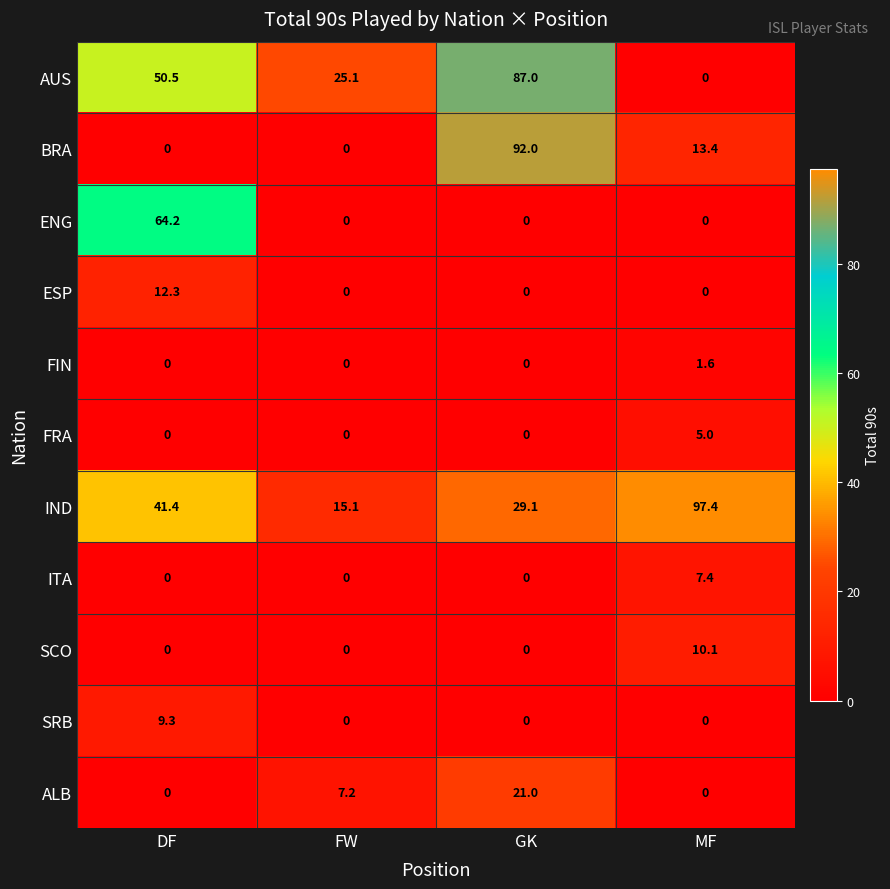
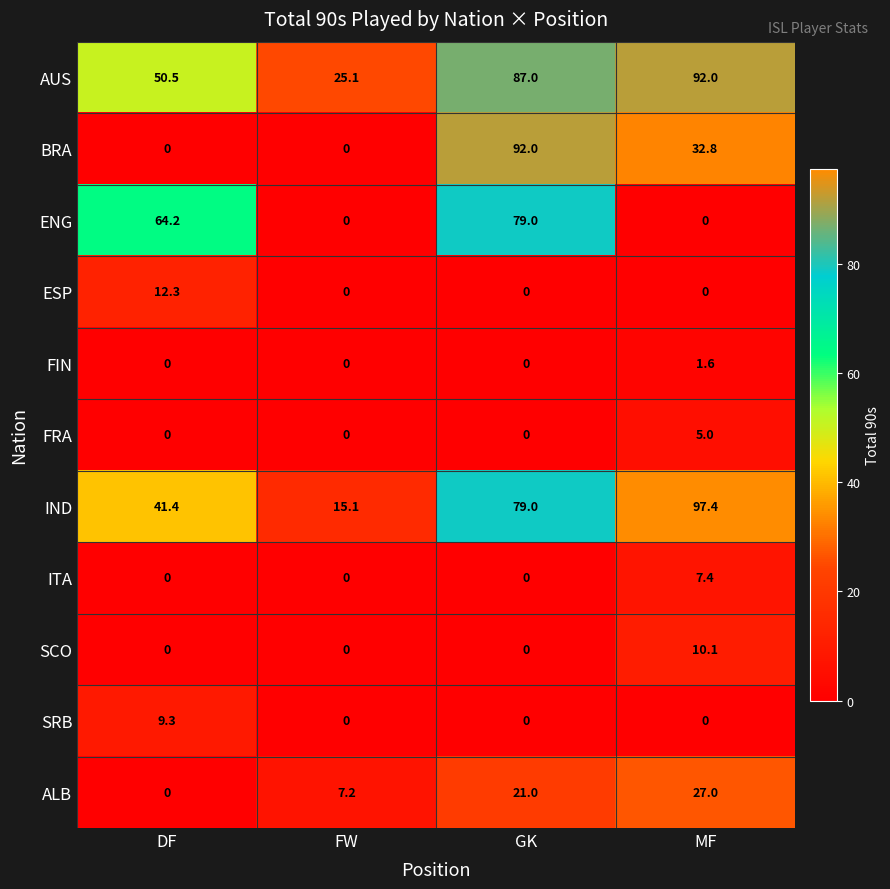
AUS, MF: 0 -> 92.0
BRA, MF: 13.4 -> 32.8
ENG, GK: 0 -> 79.0
IND, GK: 29.1 -> 79.0
ALB, MF: 0 -> 27.0
